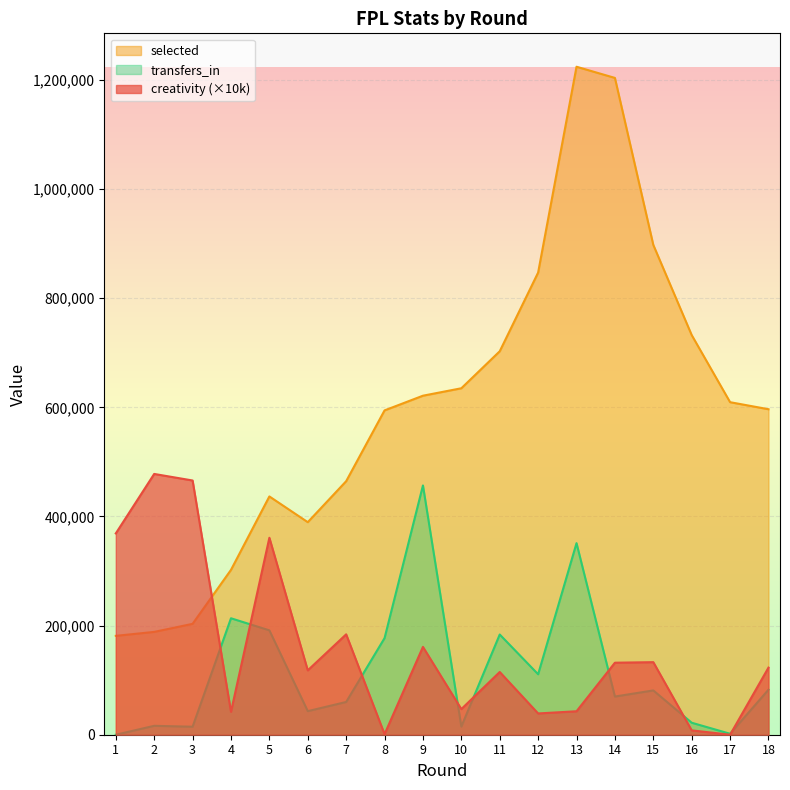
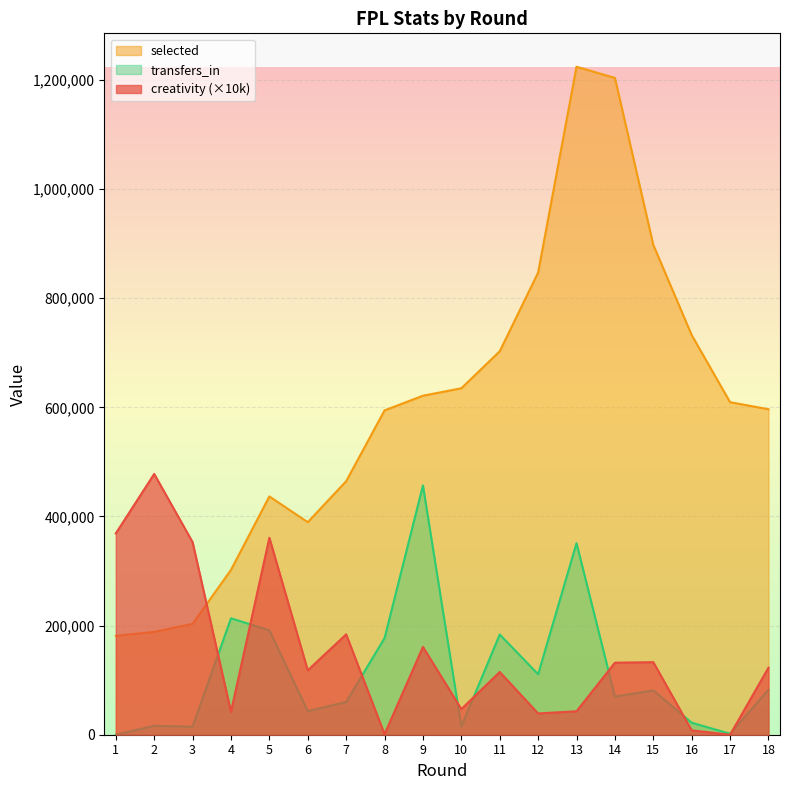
creativity (×10k), 3: 470,000 -> 350,000
